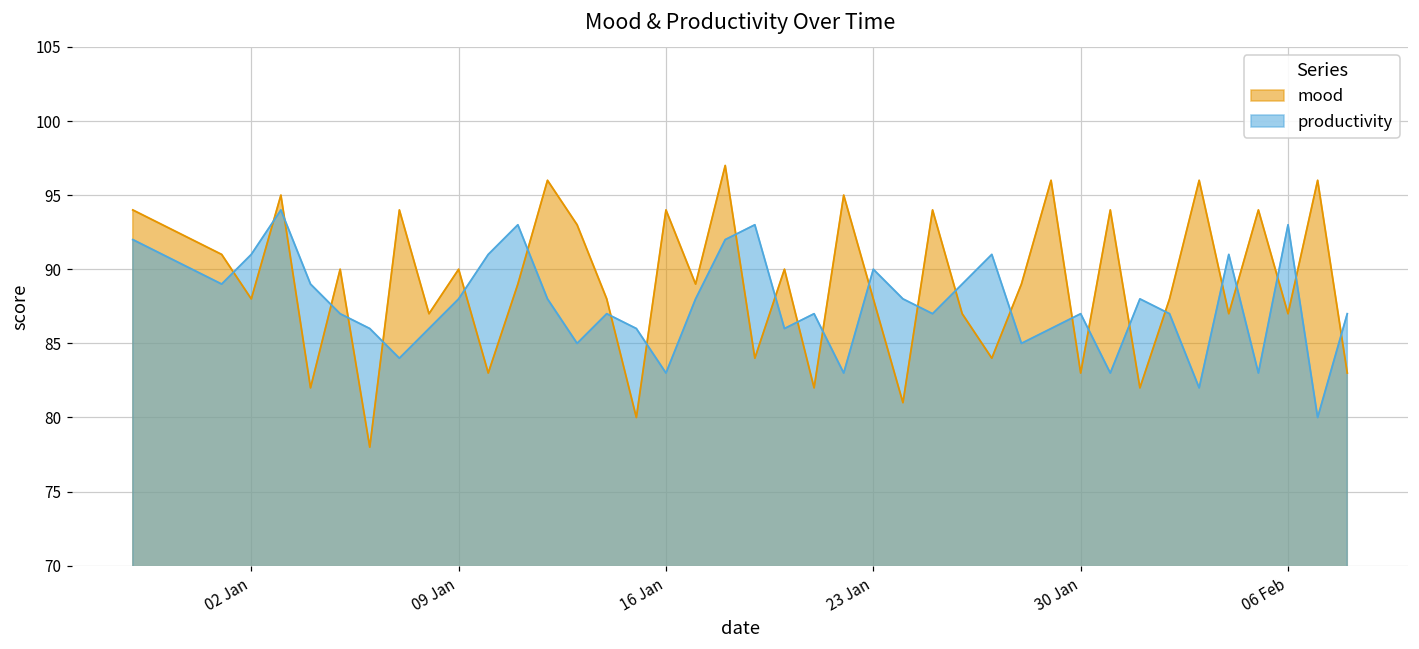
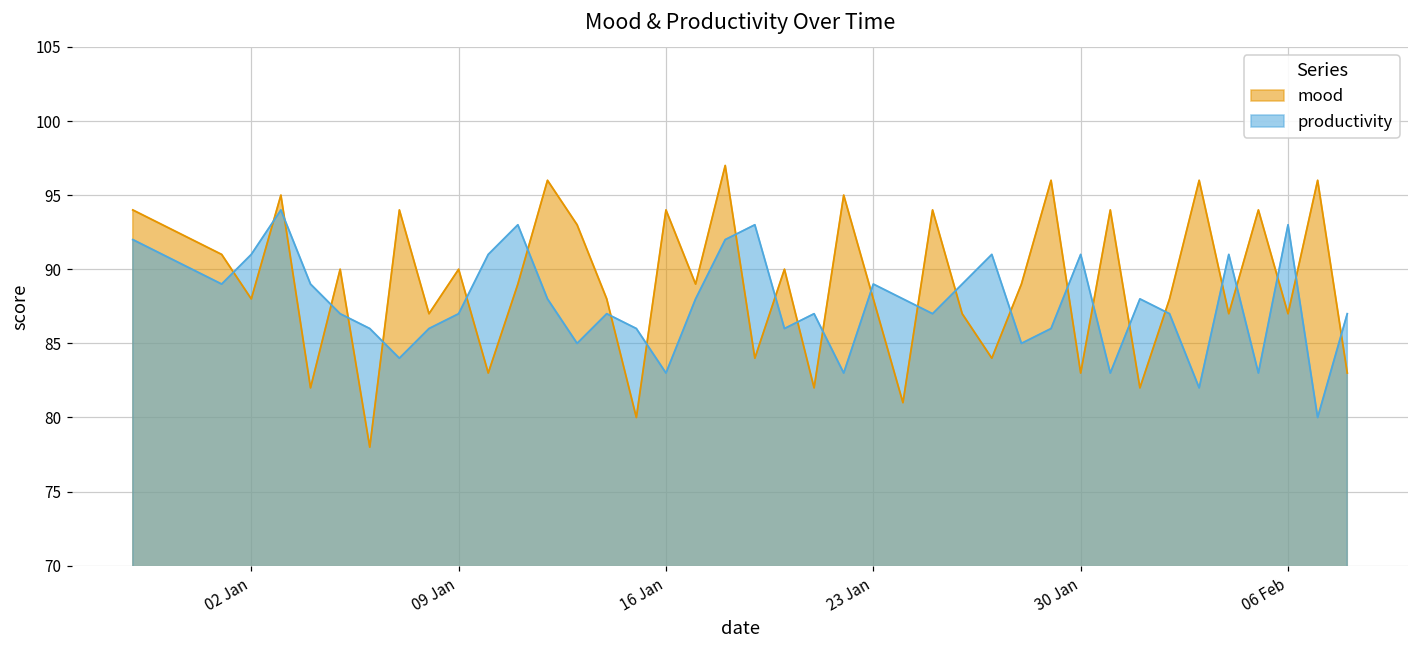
productivity, 09 Jan: 88 -> 87
productivity, 23 Jan: 90 -> 89
productivity, 30 Jan: 87 -> 91
